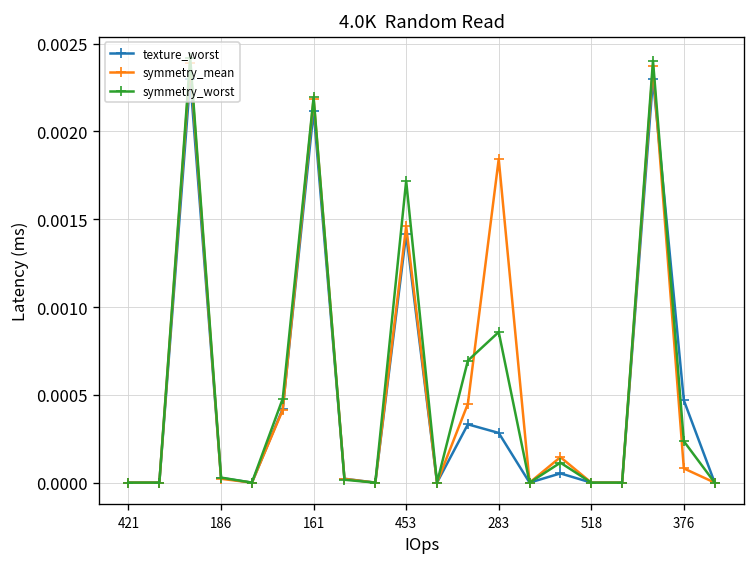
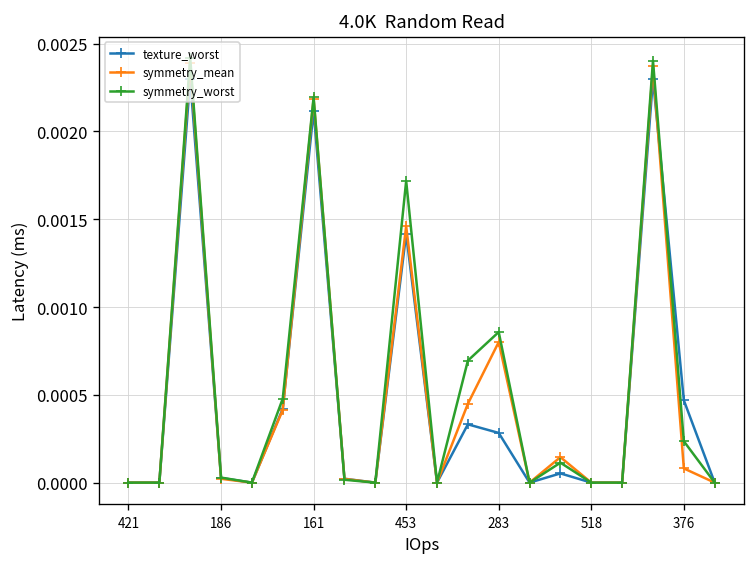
symmetry_mean, 283: 0.00184 -> 0.00080
